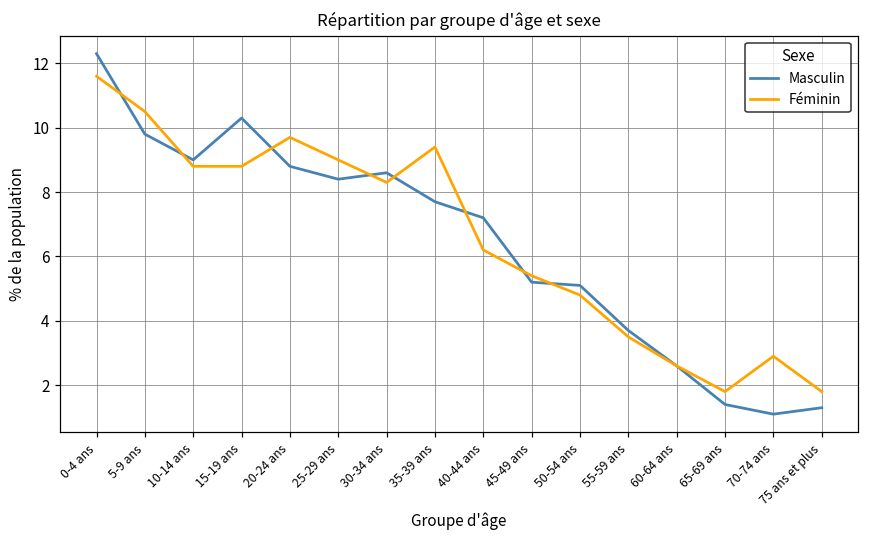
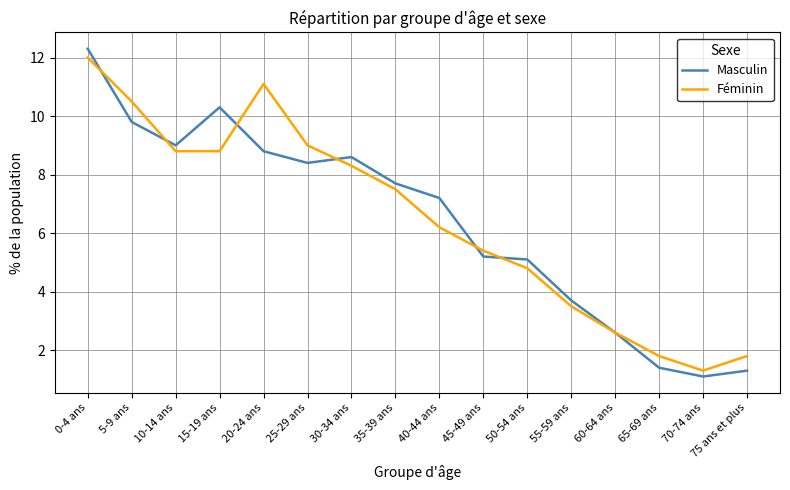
Féminin, 0-4 ans: 11.6 -> 12.0
Féminin, 20-24 ans: 9.7 -> 11.1
Féminin, 35-39 ans: 9.4 -> 7.5
Féminin, 70-74 ans: 2.9 -> 1.3
